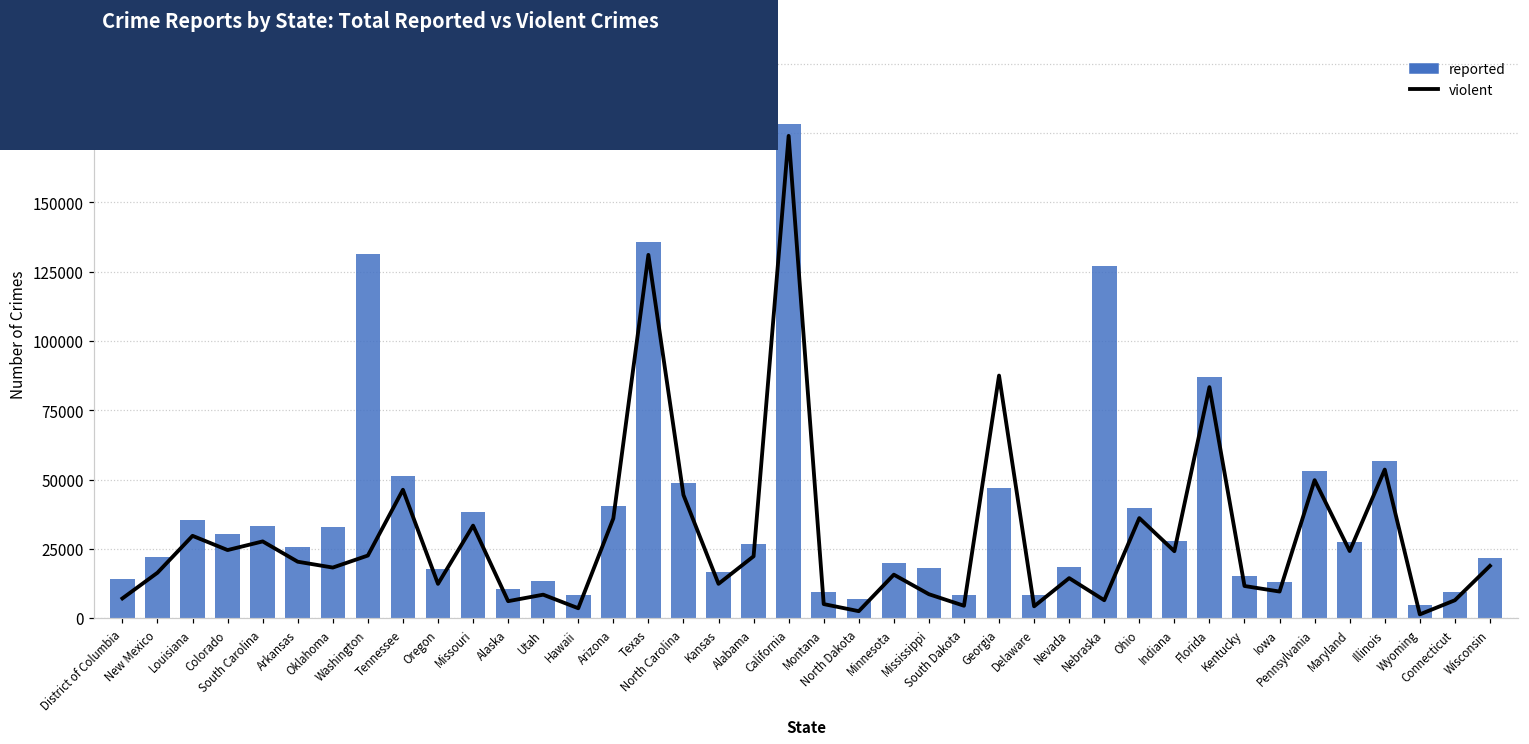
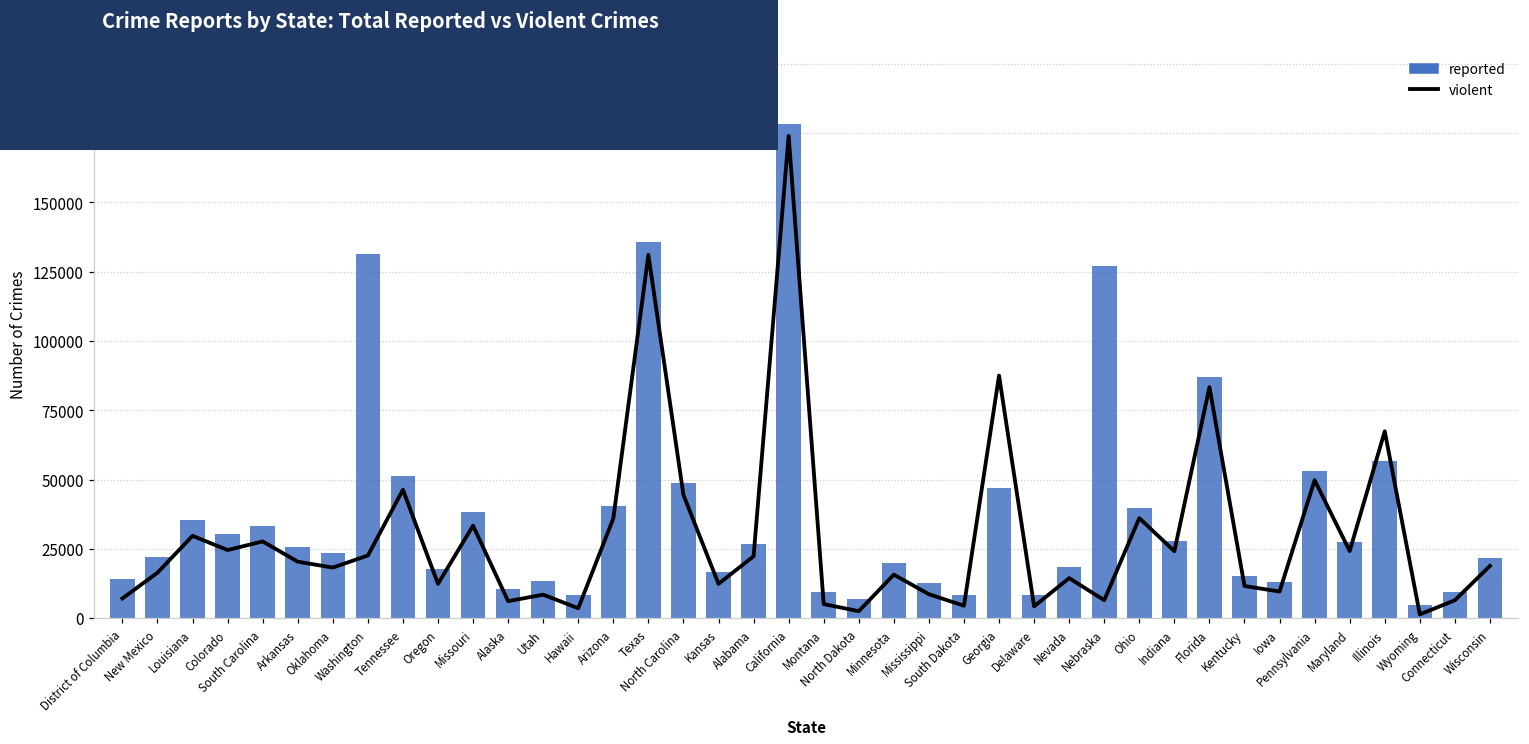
reported, Oklahoma: 33000 -> 24000
reported, Mississippi: 18000 -> 13000
violent, Illinois: 54000 -> 67000
